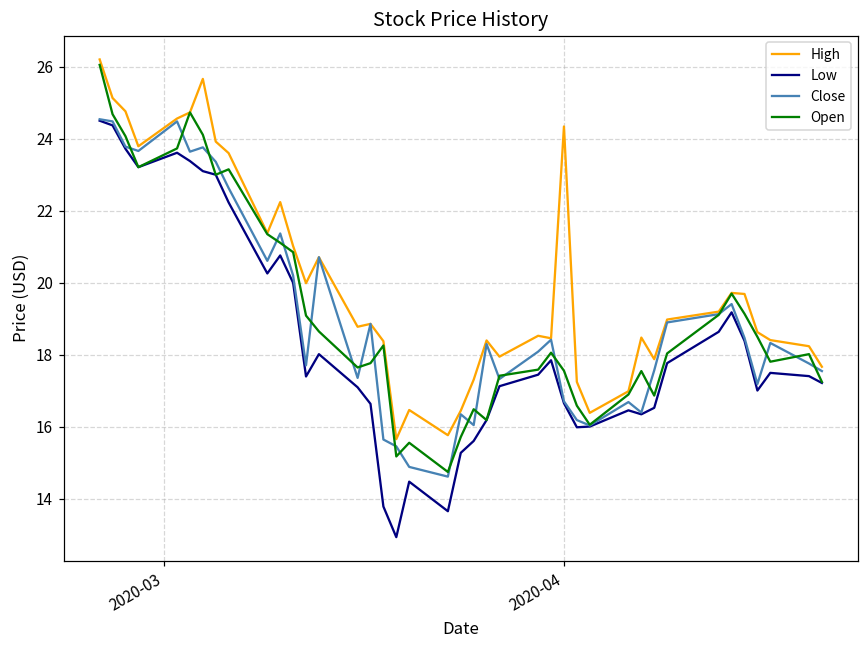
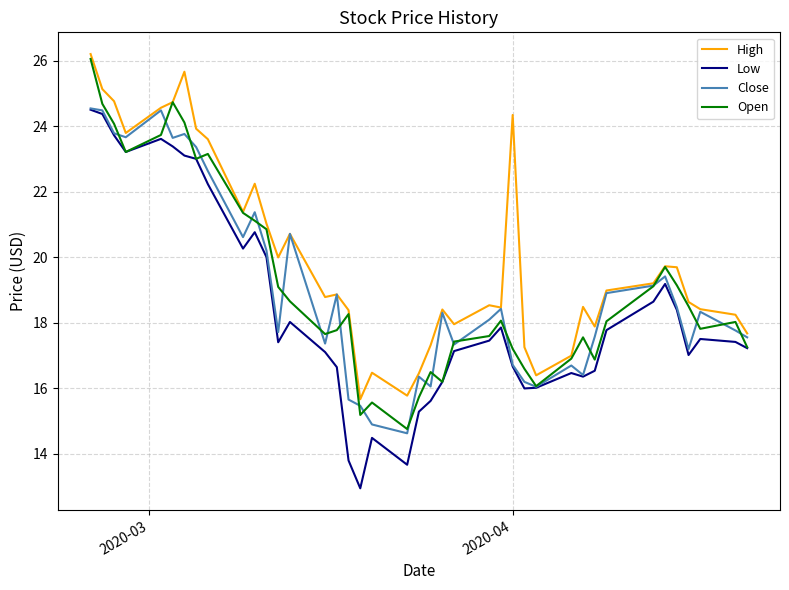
Open, 2020-04: 17.6 -> 17.2
